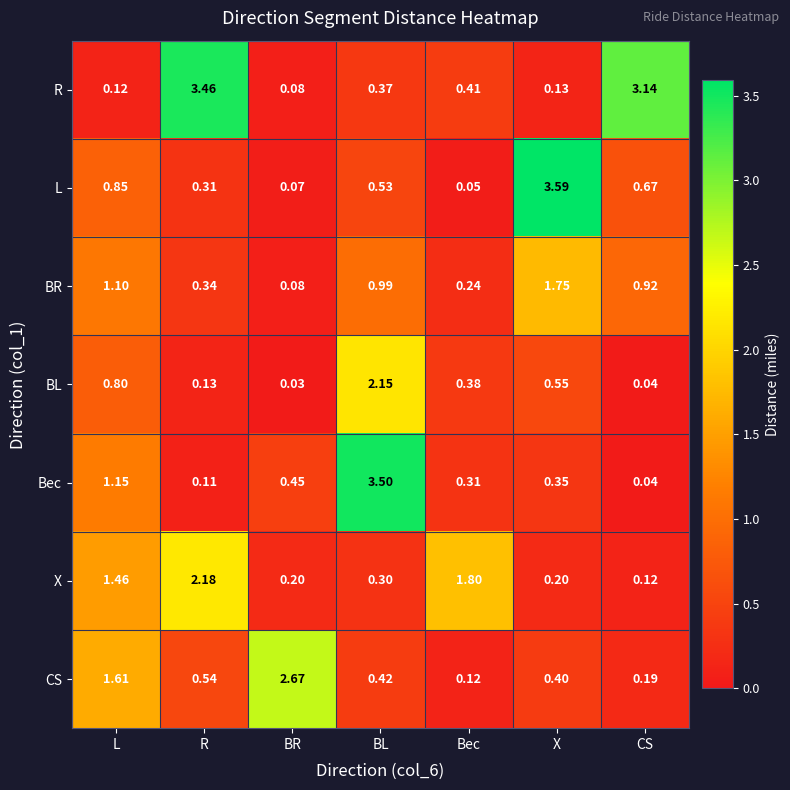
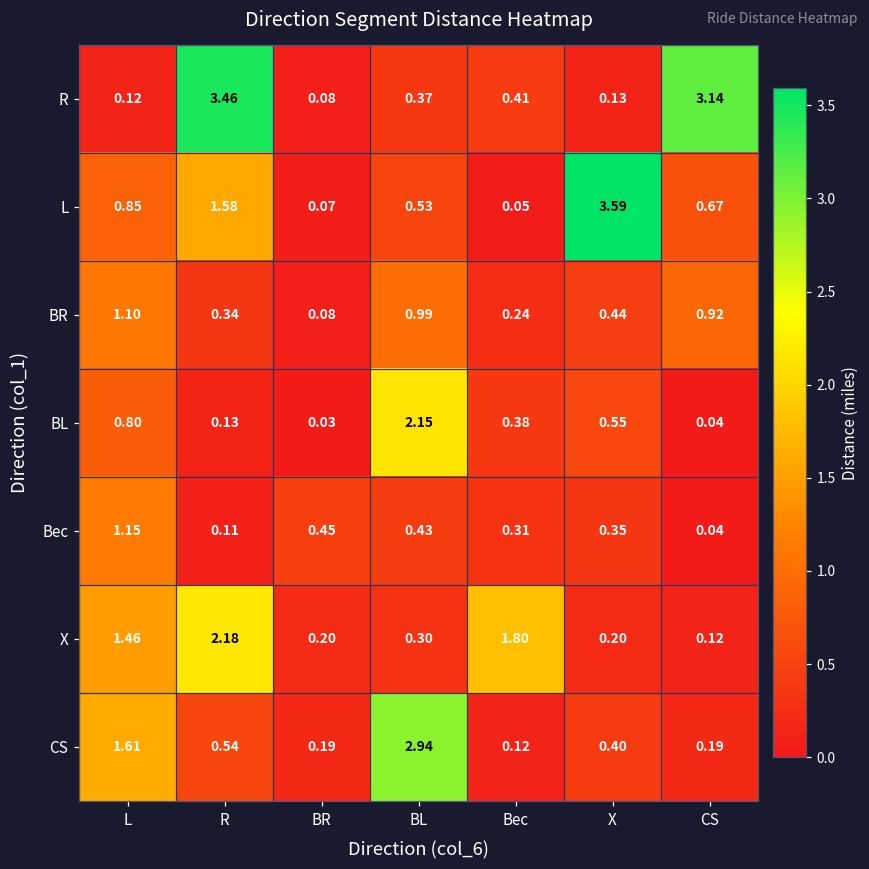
L, R: 0.31 -> 1.58
BR, X: 1.75 -> 0.44
Bec, BL: 3.50 -> 0.43
CS, BR: 2.67 -> 0.19
CS, BL: 0.42 -> 2.94
